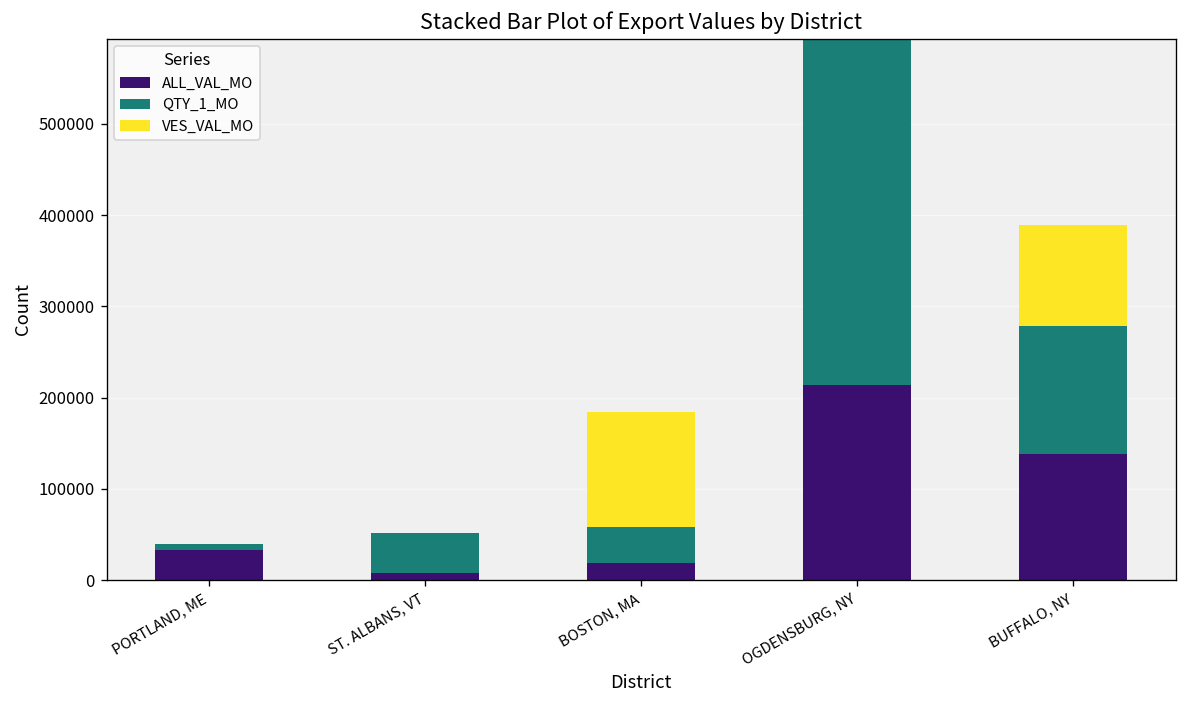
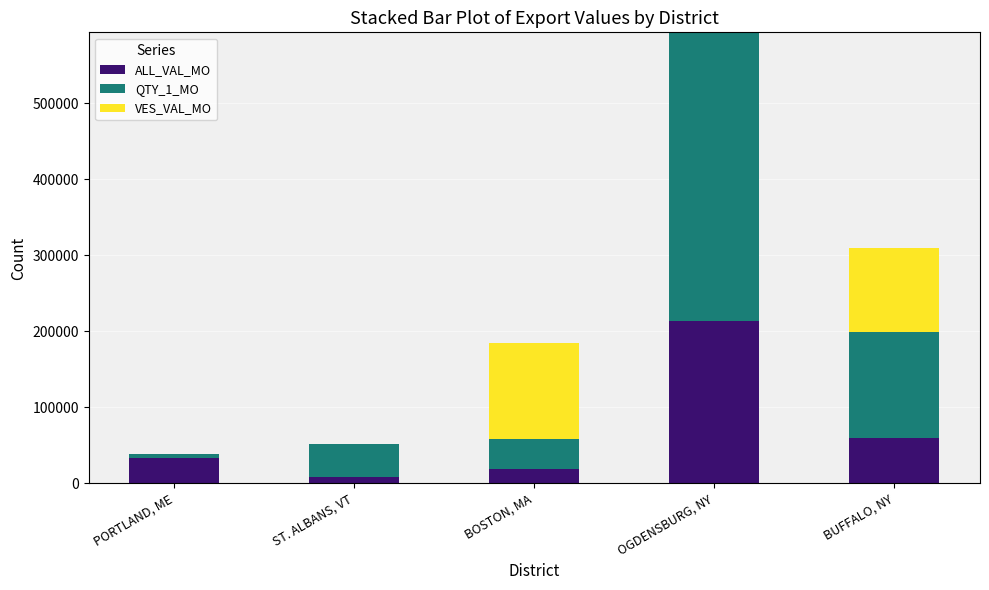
ALL_VAL_MO, BUFFALO, NY: 140000 -> 60000
